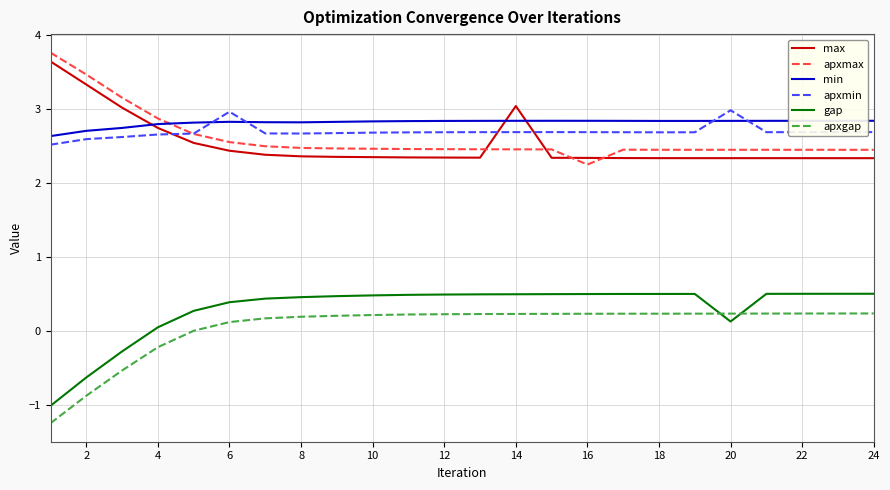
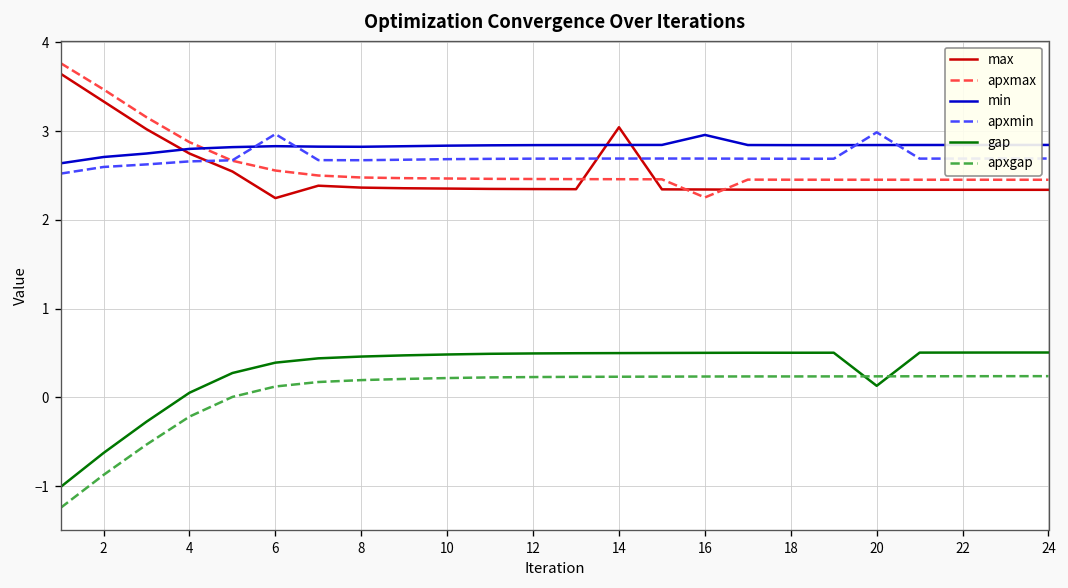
max, 6: 2.4 -> 2.2
min, 16: 2.8 -> 3.0
